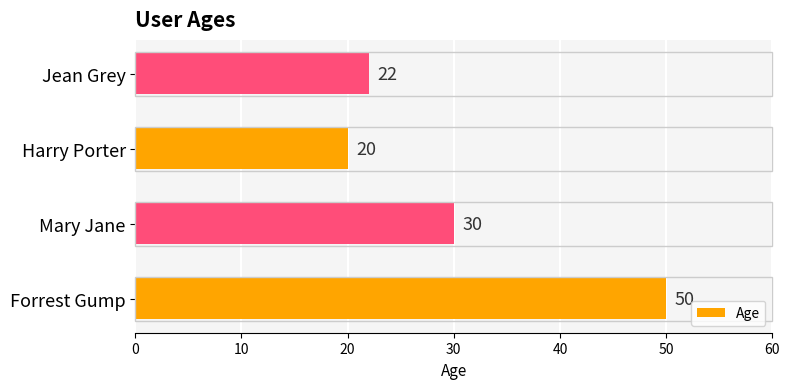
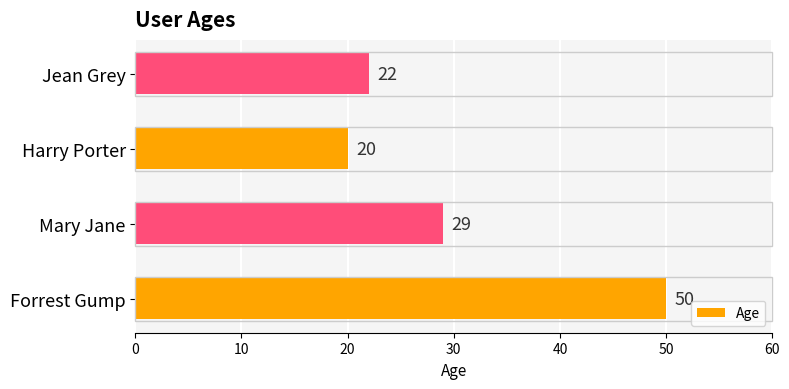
Mary Jane: 30 -> 29
